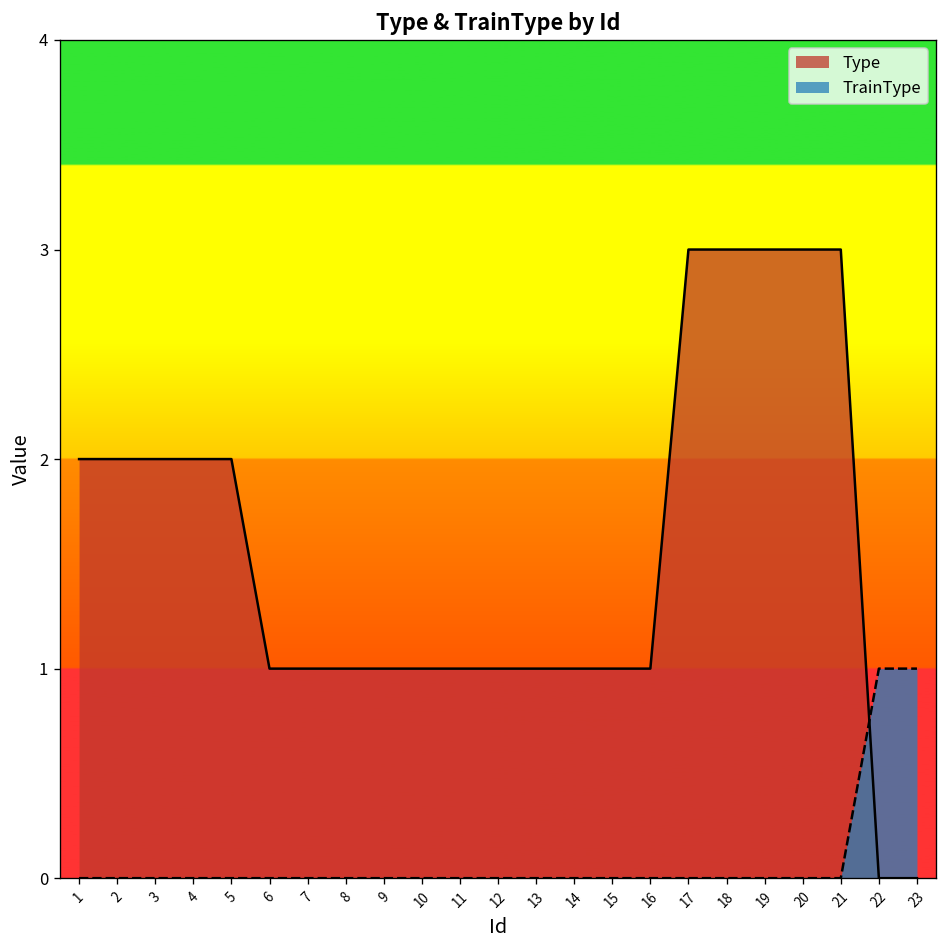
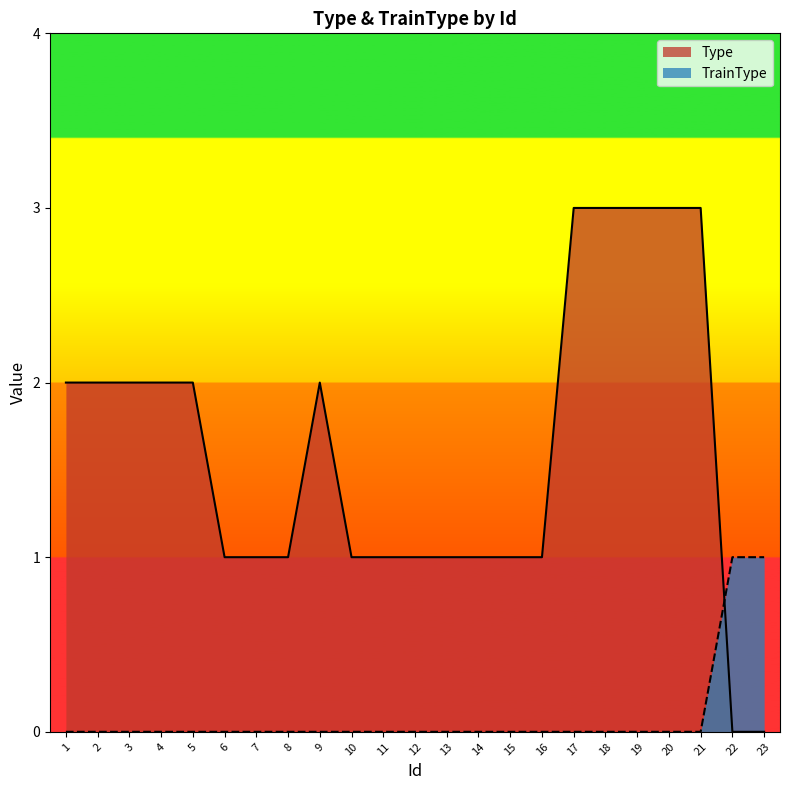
Type, 9: 1 -> 2
